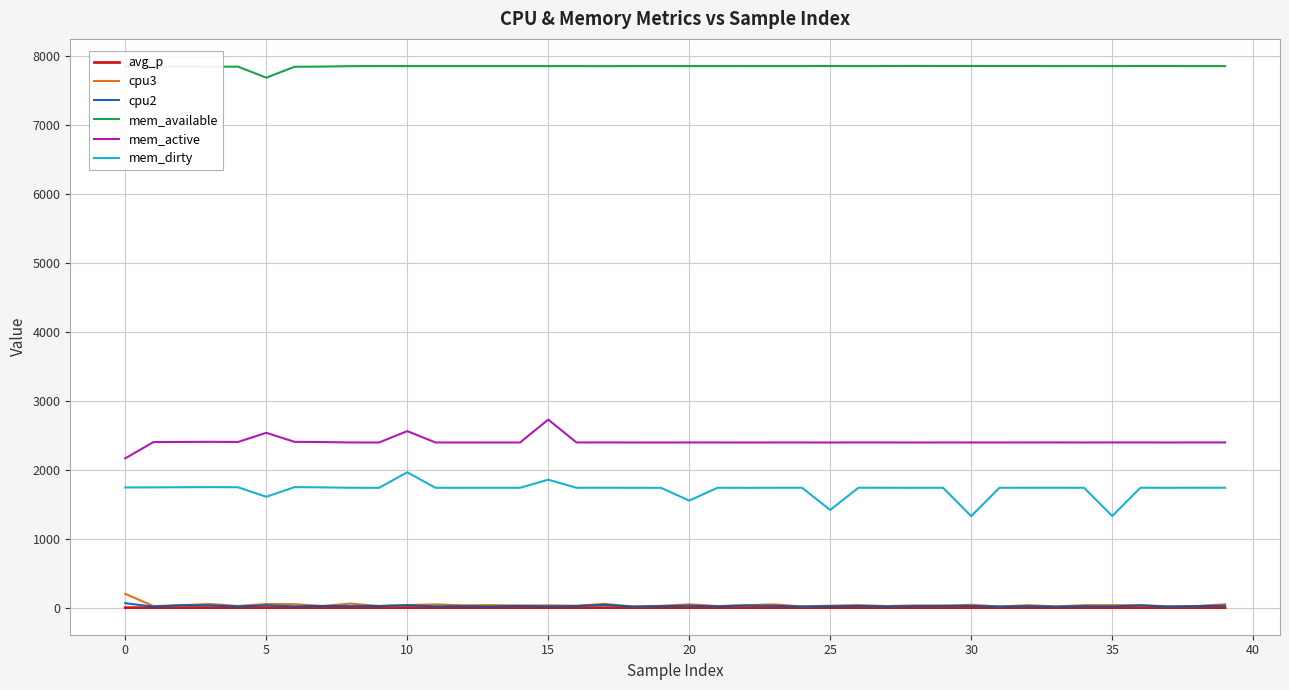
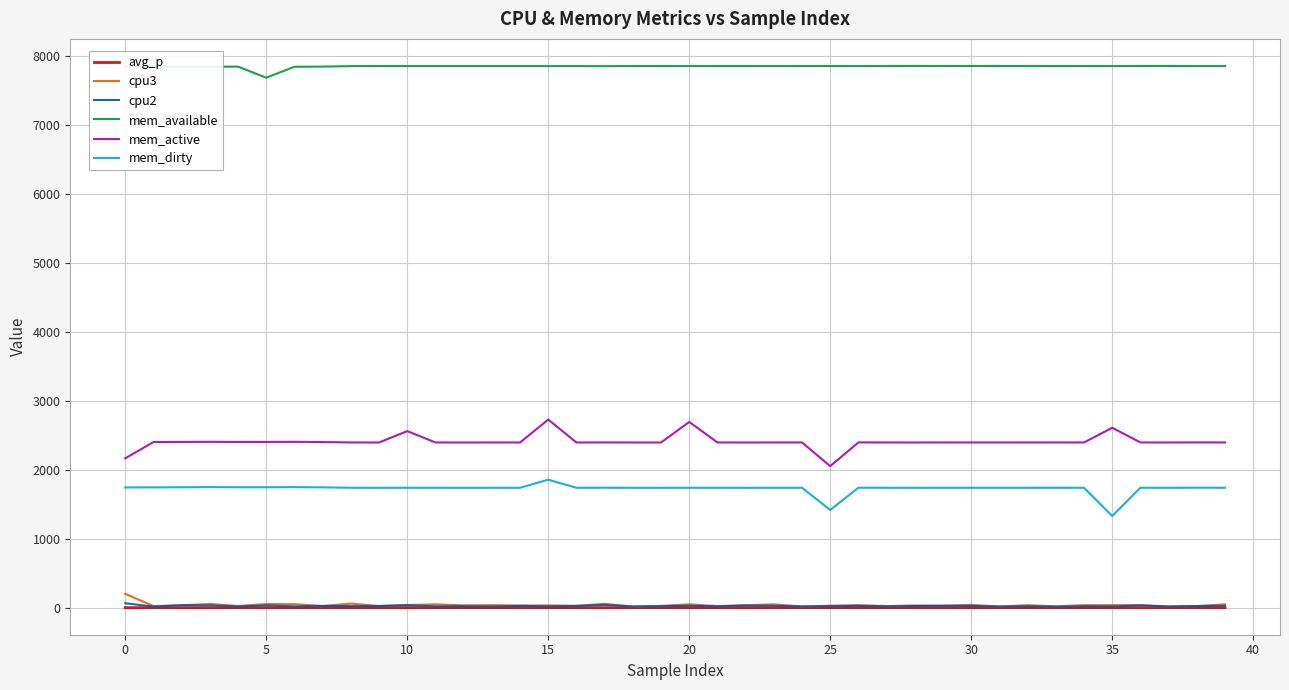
mem_active, 5: 2500 -> 2400
mem_dirty, 5: 1600 -> 1700
mem_dirty, 10: 2000 -> 1700
mem_active, 20: 2400 -> 2700
mem_dirty, 20: 1600 -> 1700
mem_active, 25: 2400 -> 2100
mem_dirty, 30: 1300 -> 1700
mem_active, 35: 2400 -> 2600
